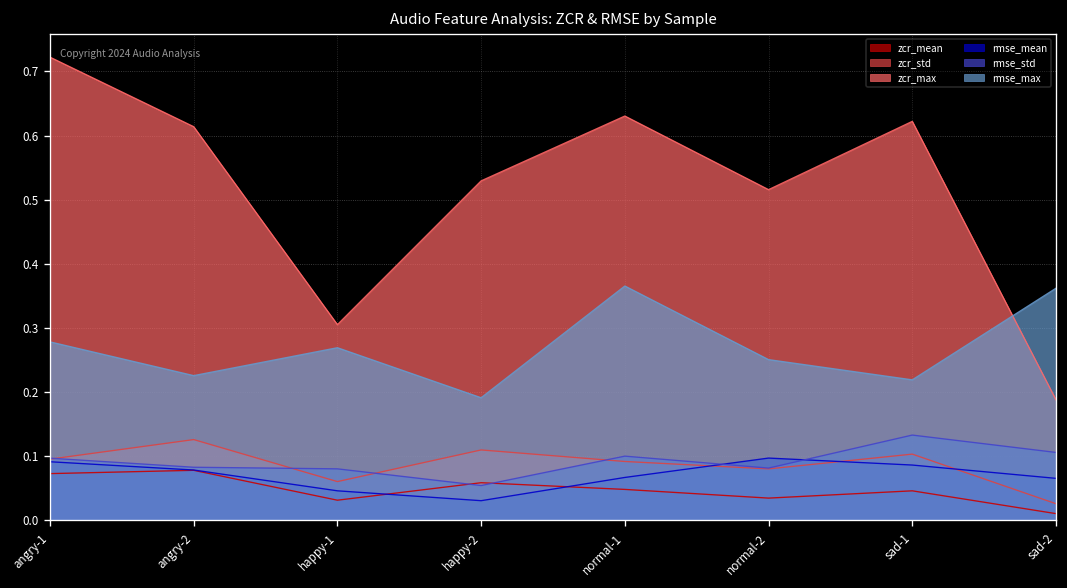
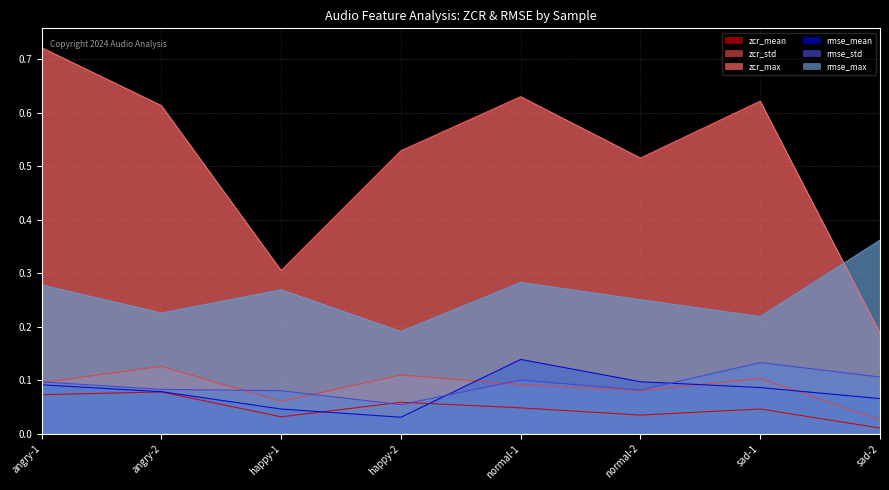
rmse_mean, normal-1: 0.07 -> 0.14
rmse_max, normal-1: 0.37 -> 0.28
